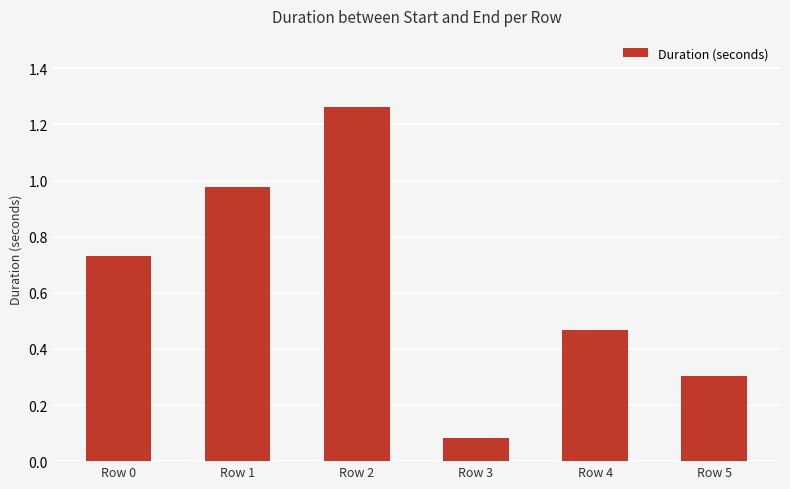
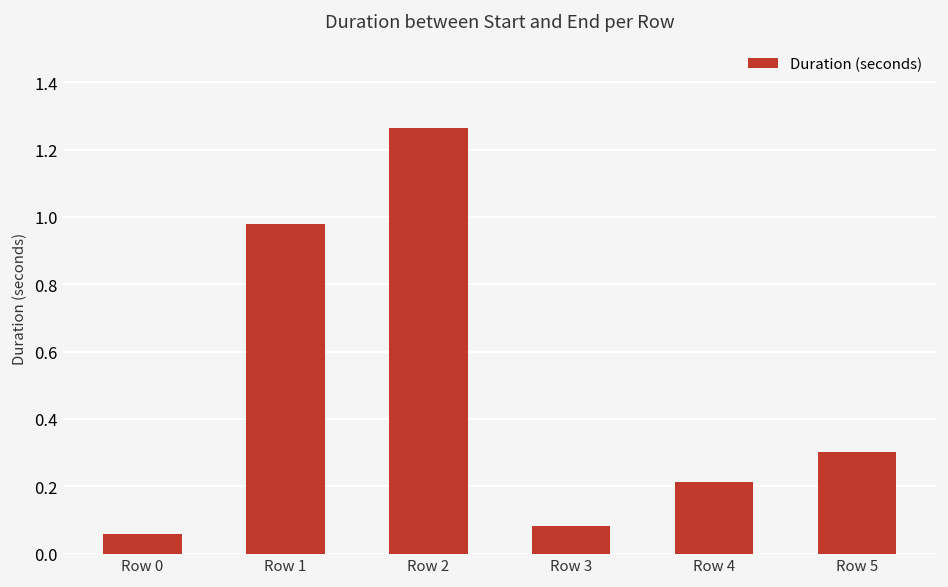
Row 0: 0.73 -> 0.06
Row 4: 0.47 -> 0.21
